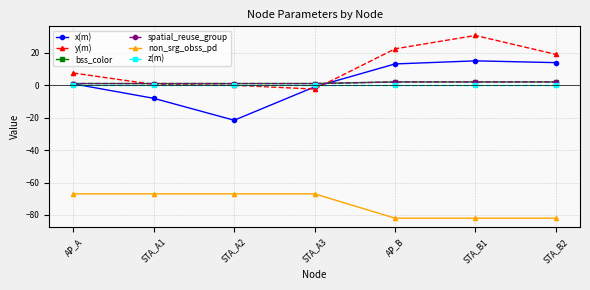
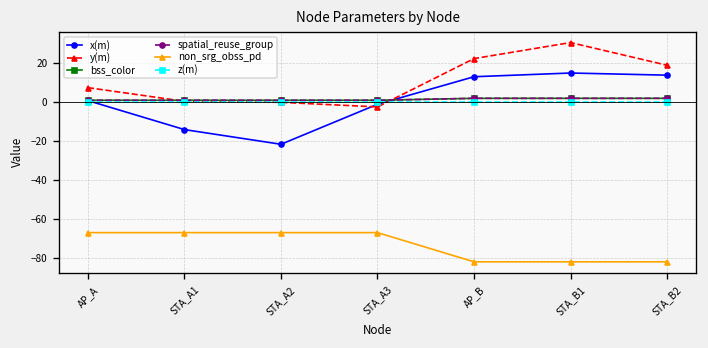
x(m), STA_A1: -8 -> -14
